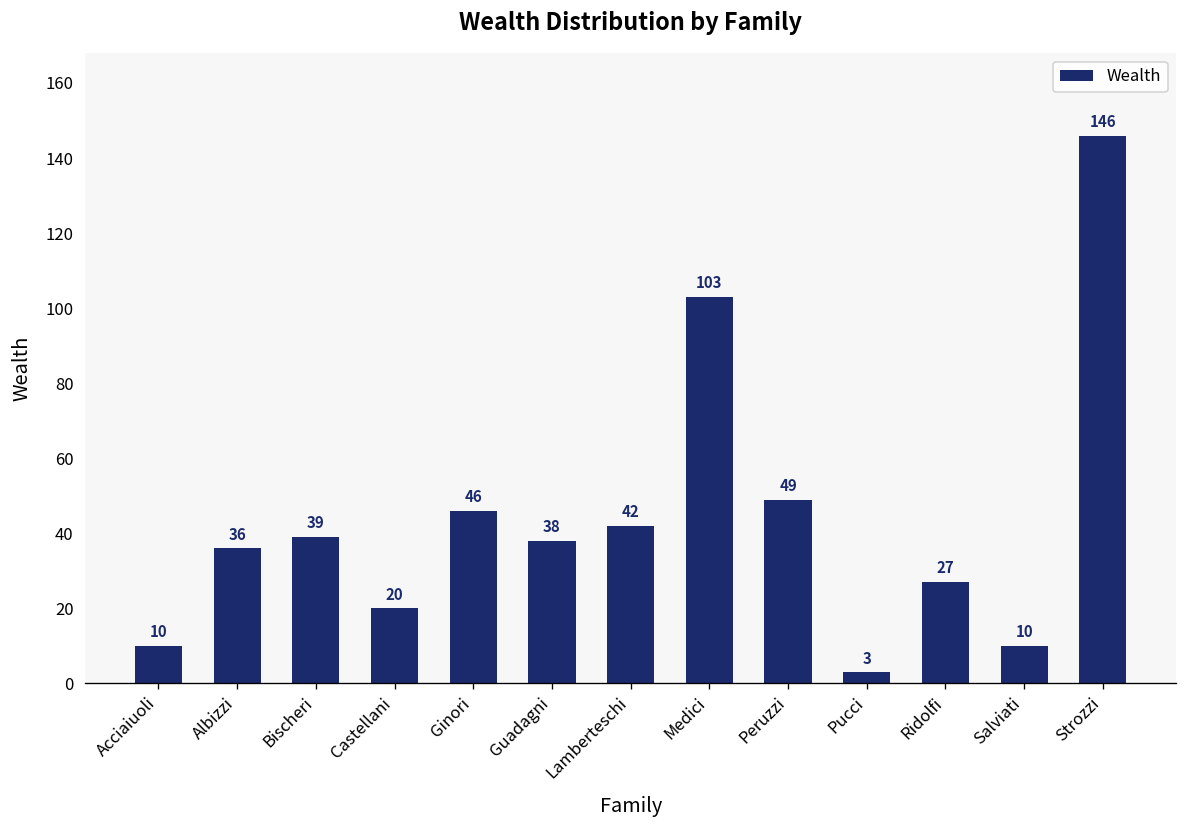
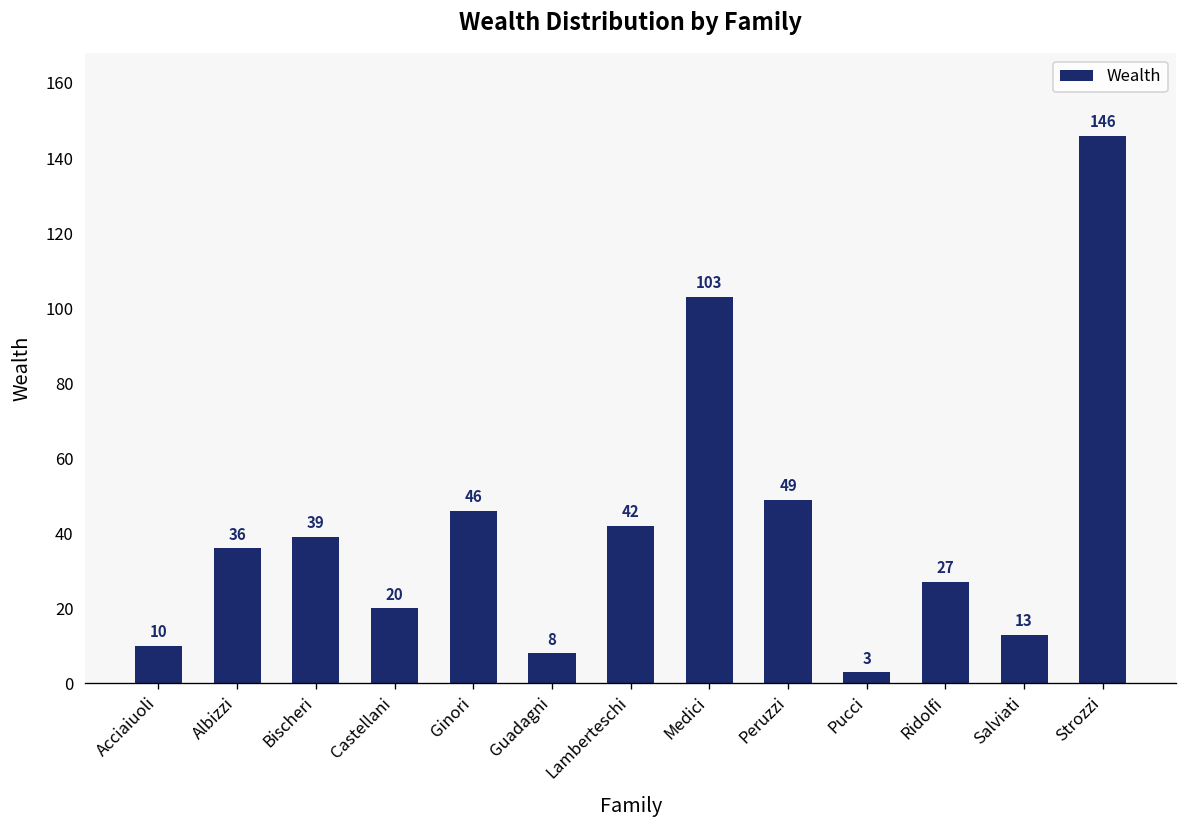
Guadagni: 38 -> 8
Salviati: 10 -> 13
